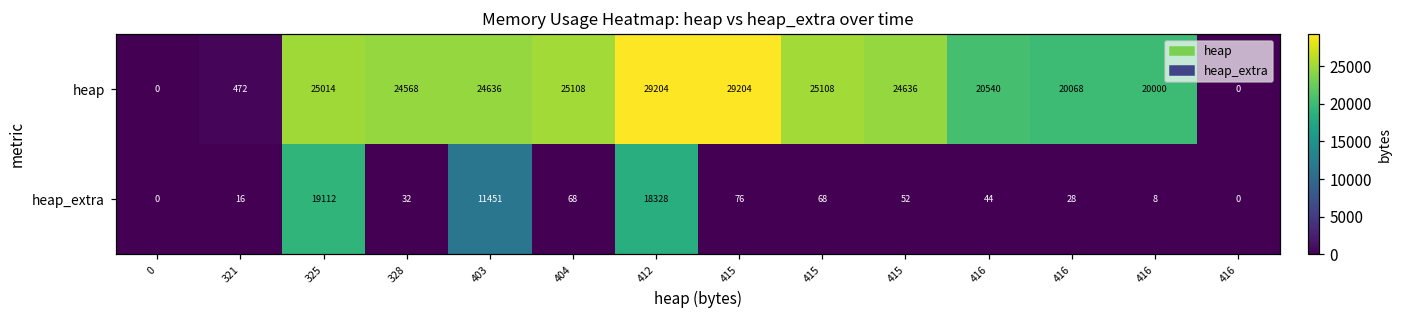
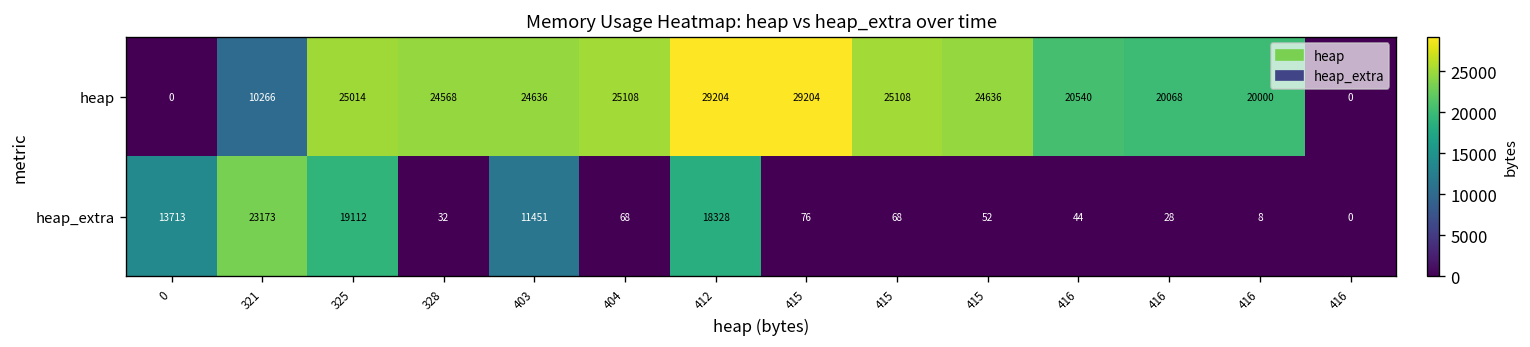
heap, 321: 472 -> 10266
heap_extra, 0: 0 -> 13713
heap_extra, 321: 16 -> 23173
